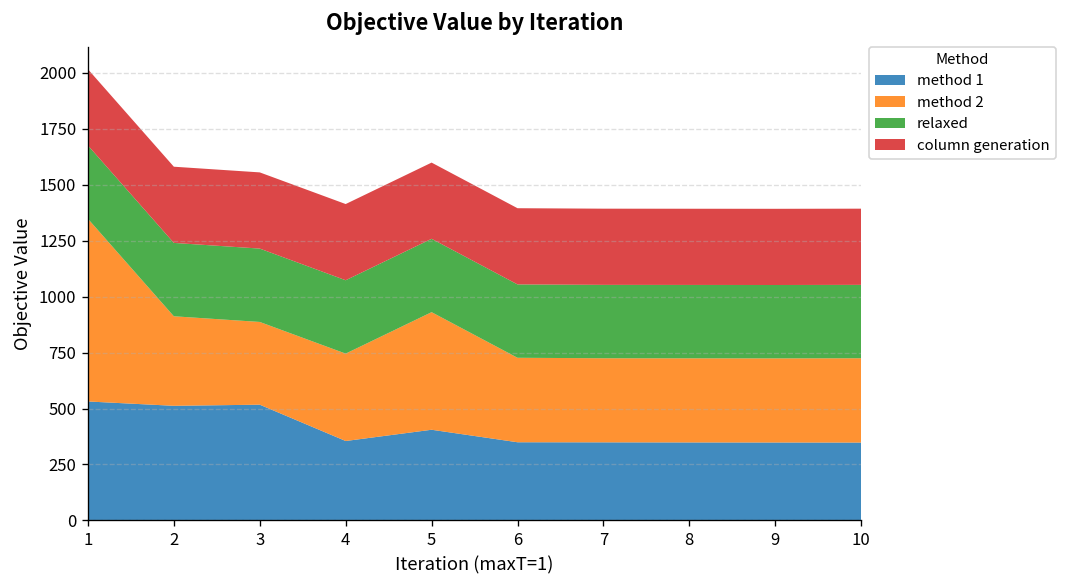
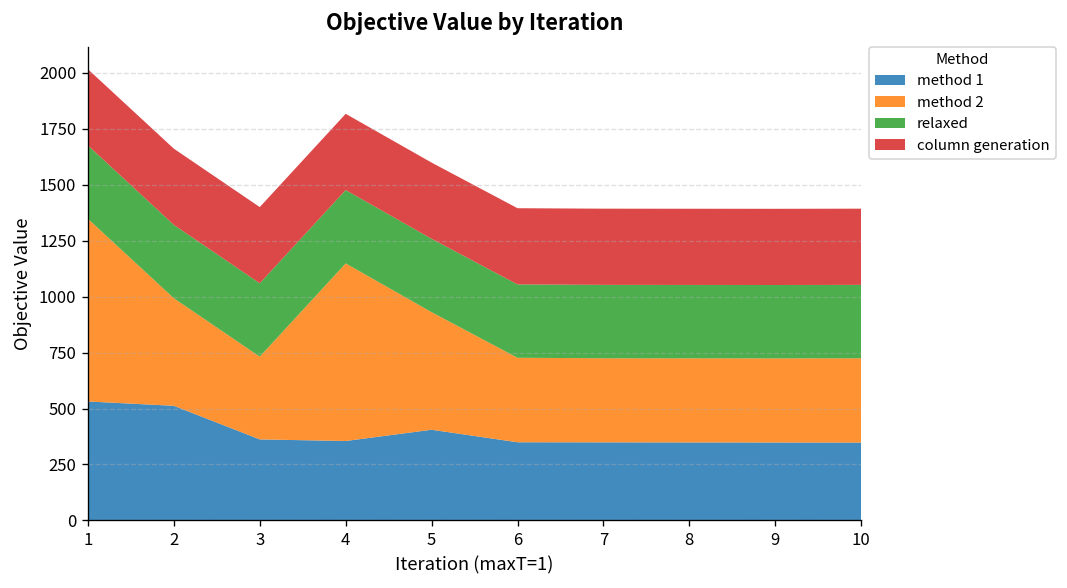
method 2, 2: 400 -> 480
method 1, 3: 520 -> 360
method 2, 4: 390 -> 790
